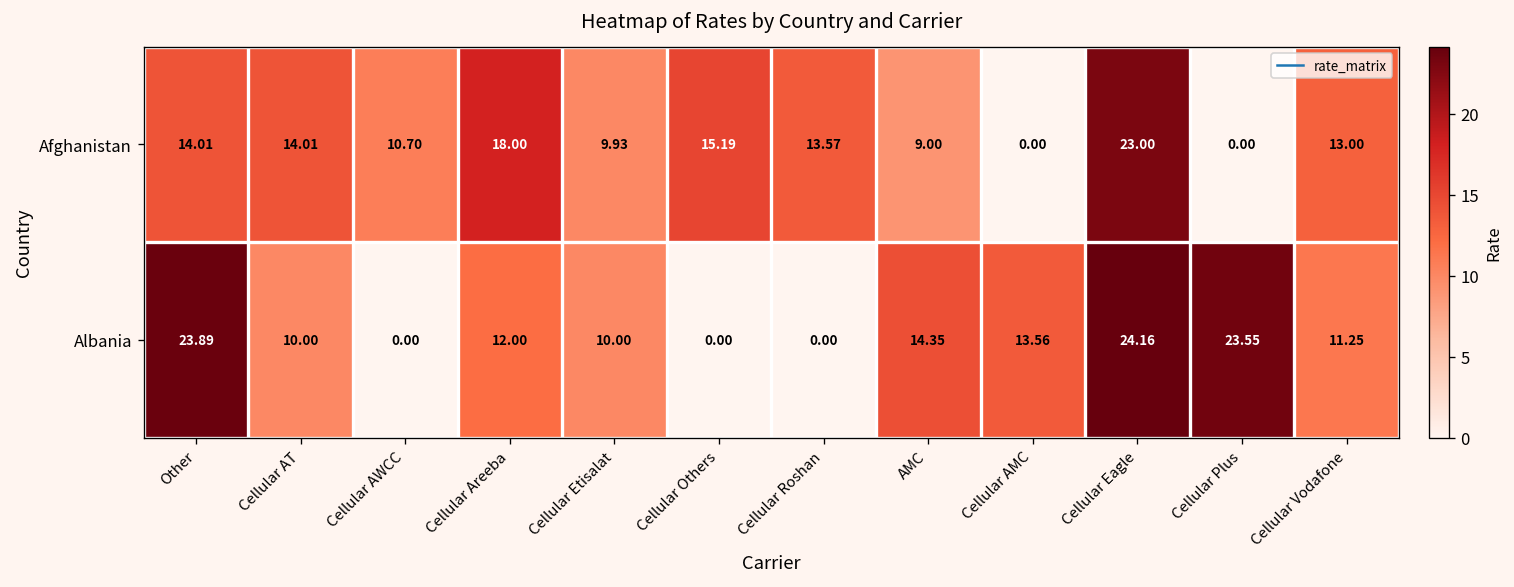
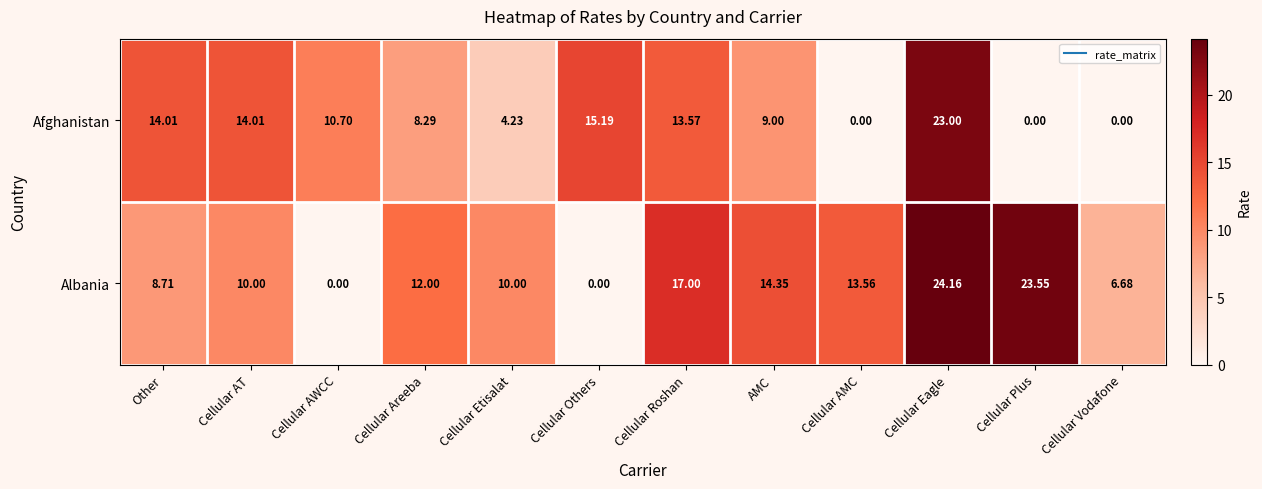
Afghanistan, Cellular Areeba: 18.00 -> 8.29
Afghanistan, Cellular Etisalat: 9.93 -> 4.23
Afghanistan, Cellular Vodafone: 13.00 -> 0.00
Albania, Other: 23.89 -> 8.71
Albania, Cellular Roshan: 0.00 -> 17.00
Albania, Cellular Vodafone: 11.25 -> 6.68
